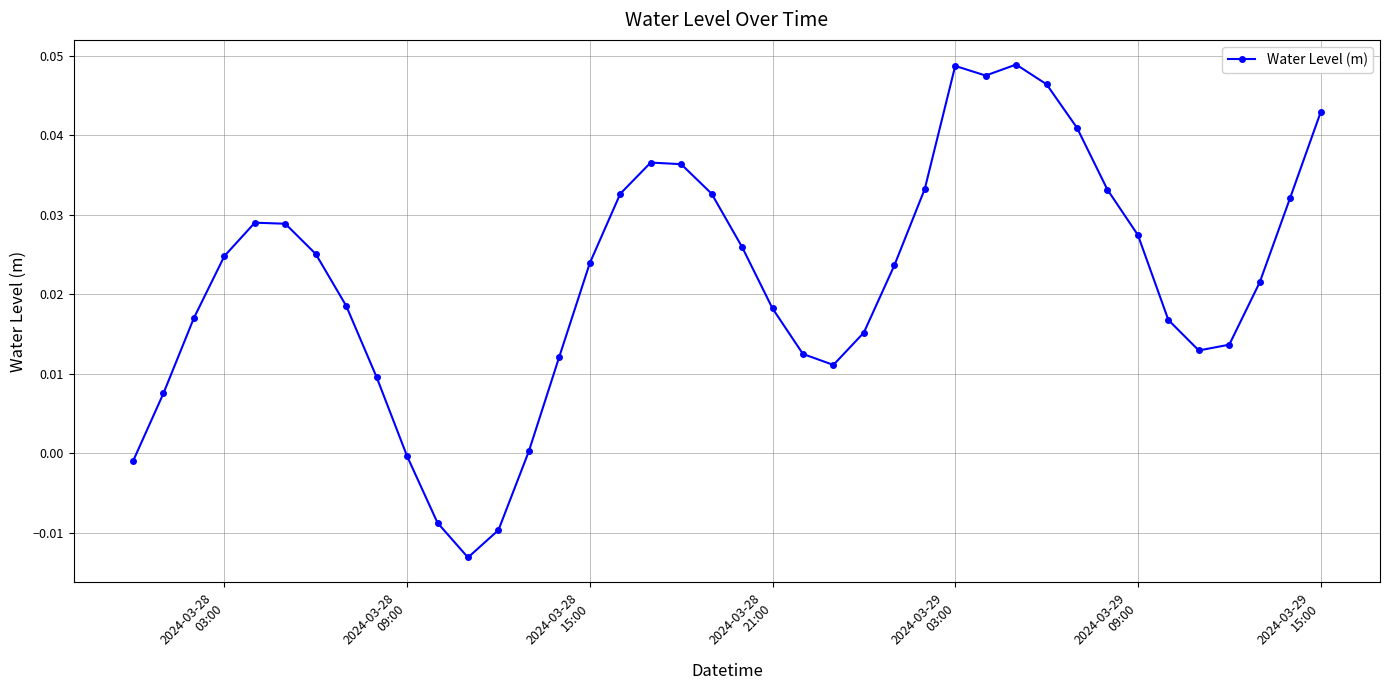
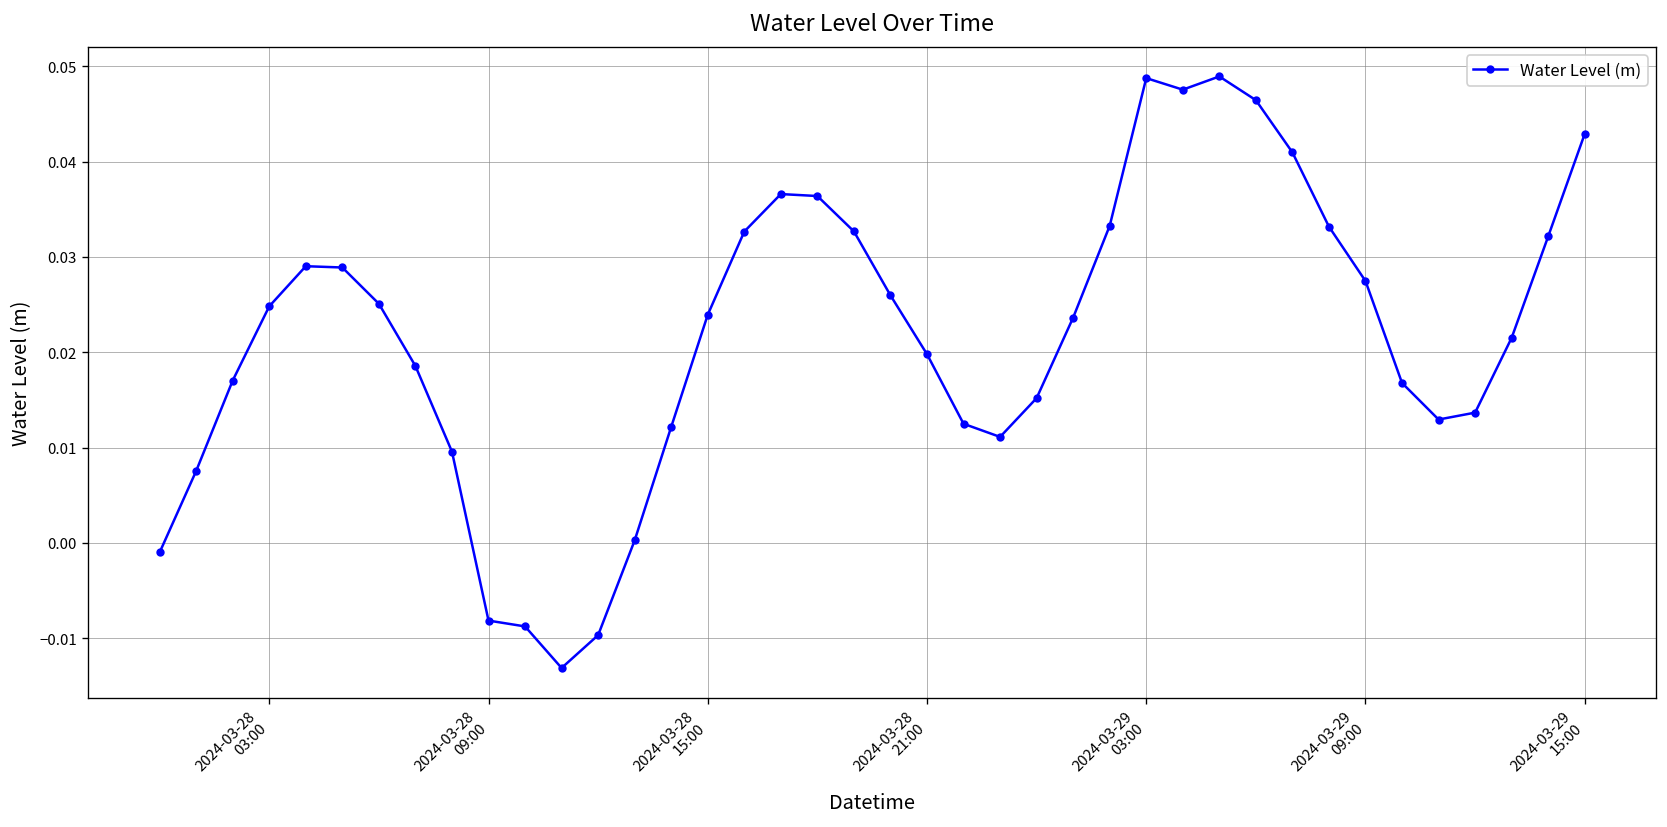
2024-03-28 09:00: 0.000 -> -0.008
2024-03-28 21:00: 0.018 -> 0.020
